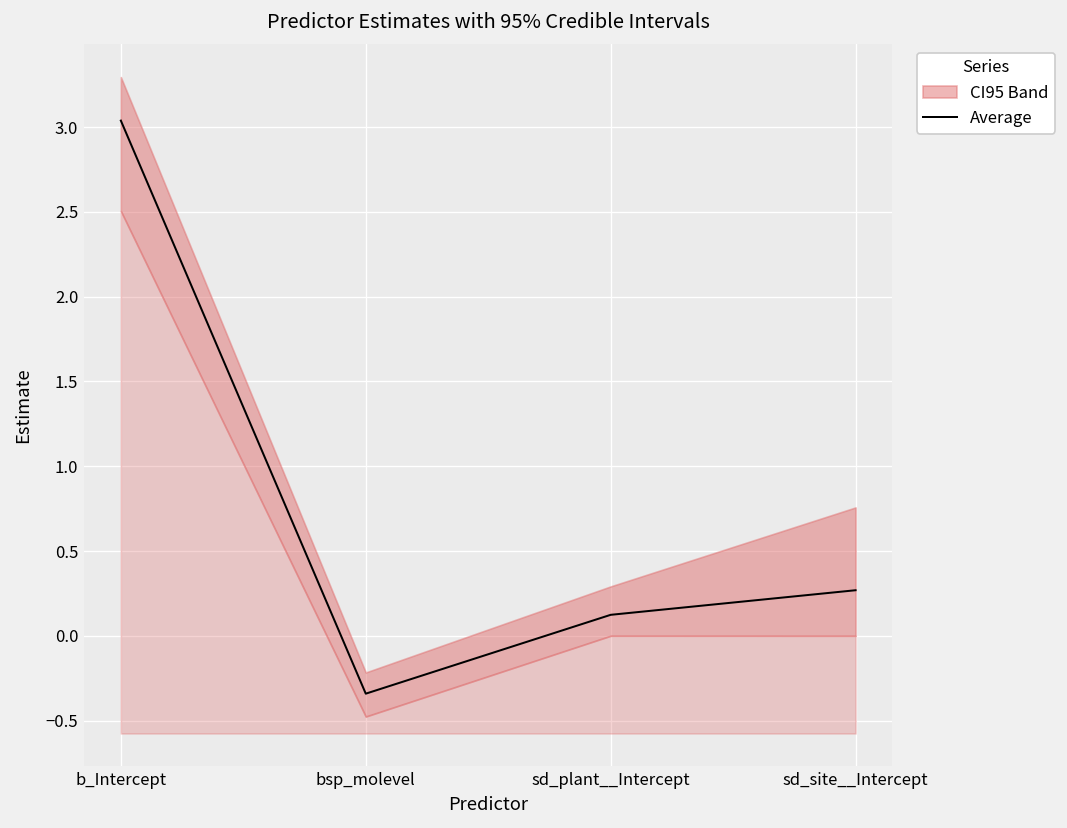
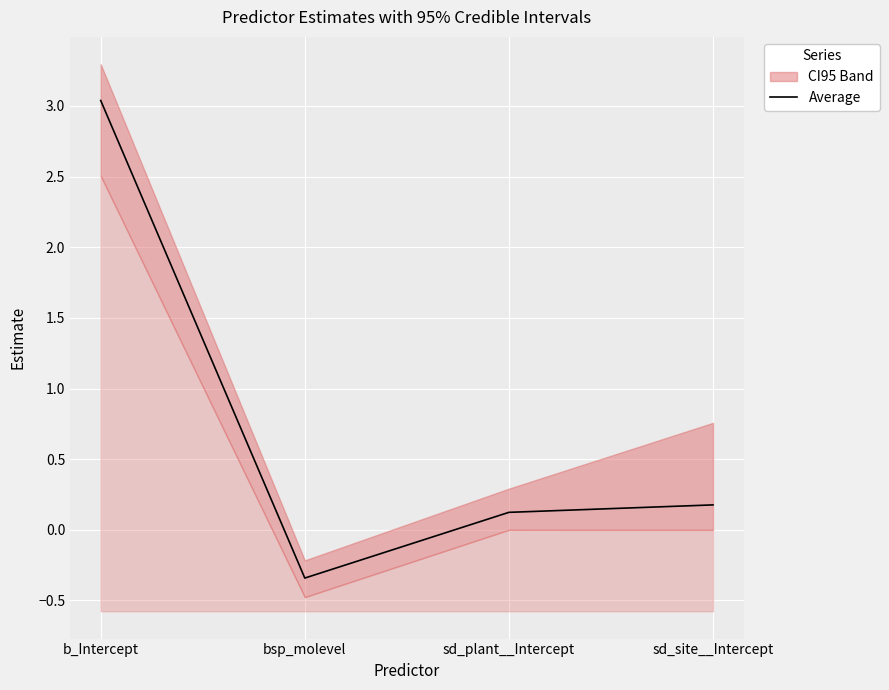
Average, sd_site__Intercept: 0.27 -> 0.18
